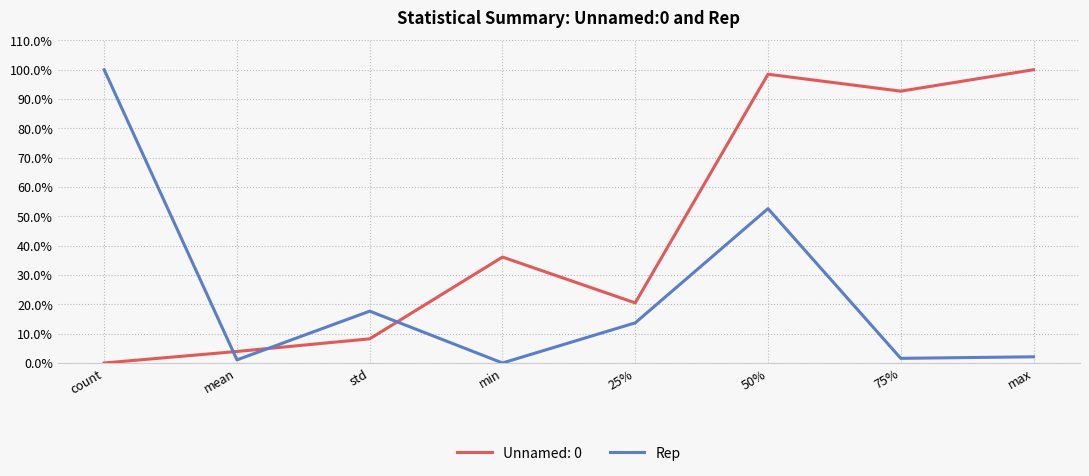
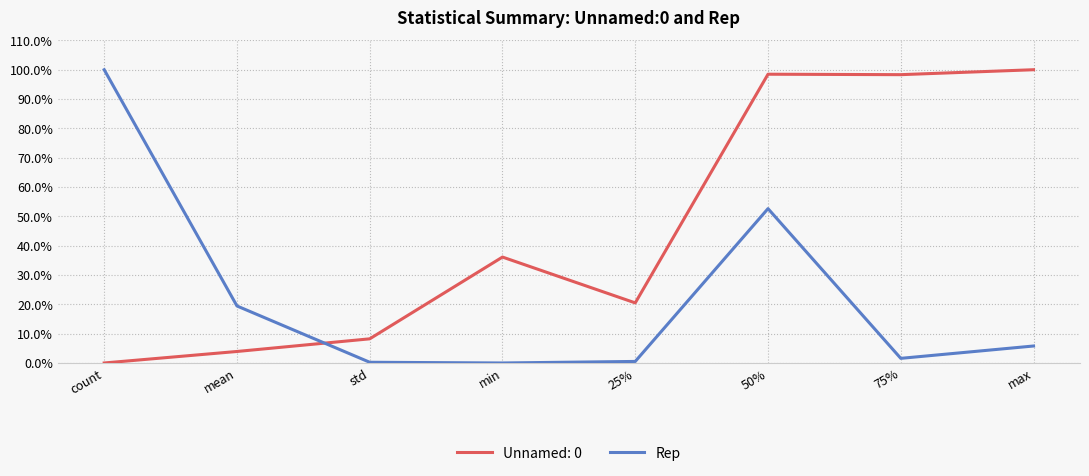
Rep, mean: 1% -> 19%
Rep, std: 18% -> 0%
Rep, 25%: 14% -> 1%
Unnamed: 0, 75%: 93% -> 98%
Rep, max: 2% -> 6%
